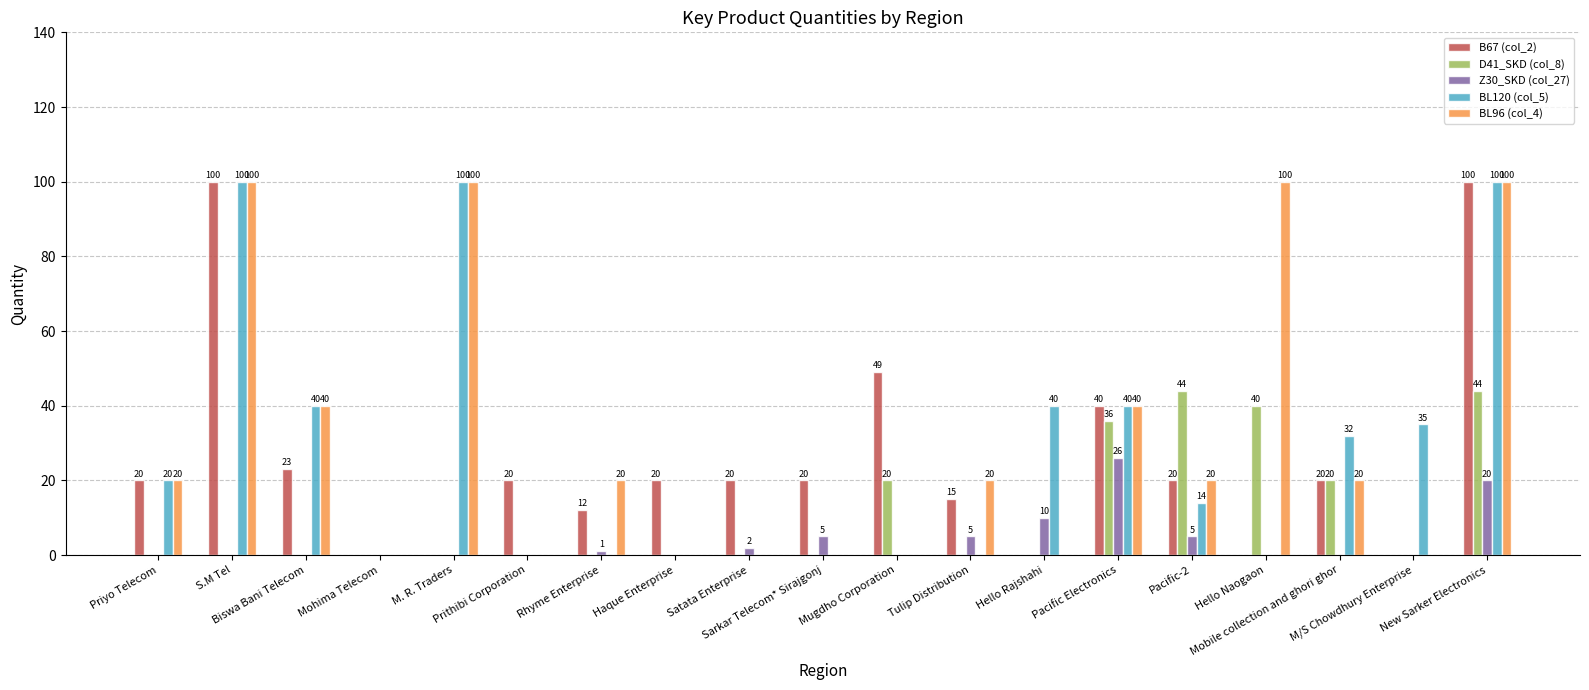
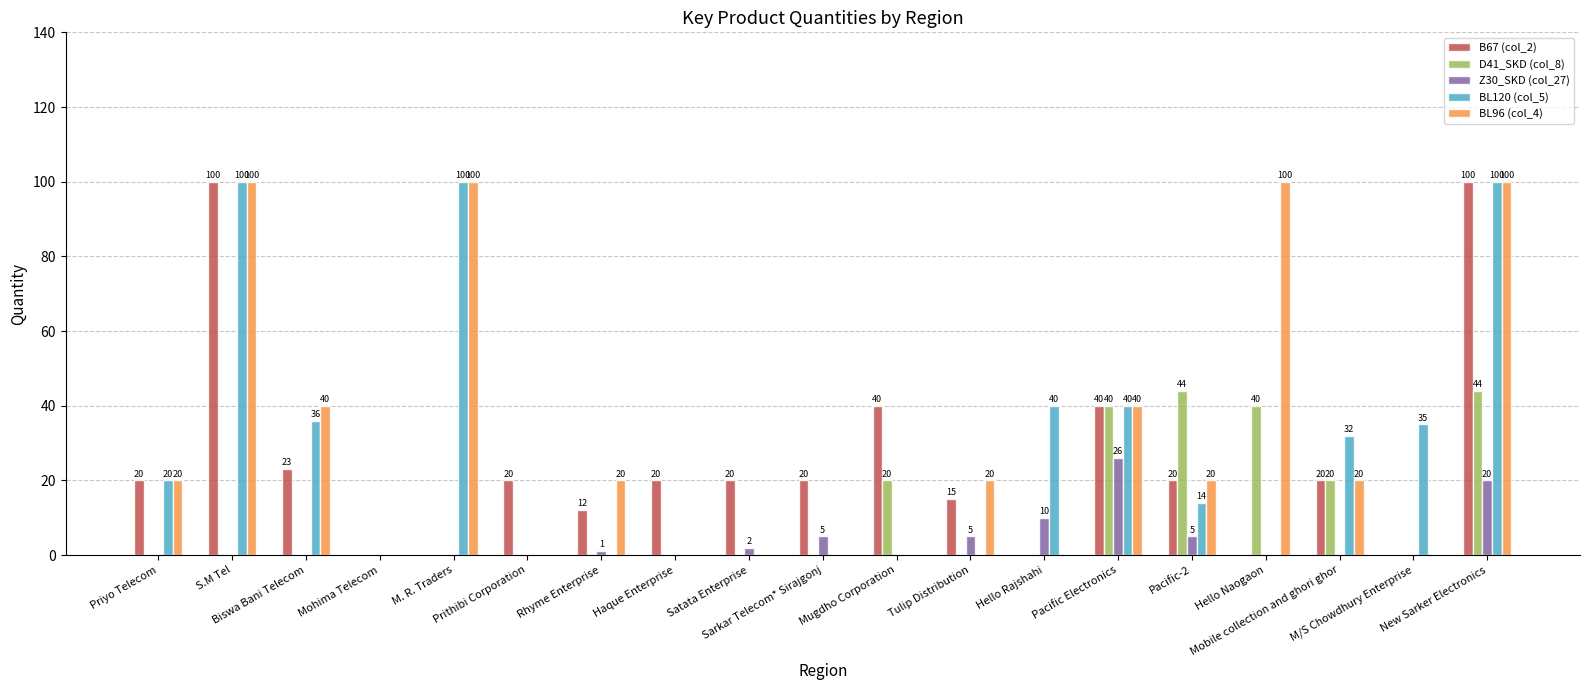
BL120 (col_5), Biswa Bani Telecom: 40 -> 36
B67 (col_2), Mugdho Corporation: 49 -> 40
D41_SKD (col_8), Pacific Electronics: 36 -> 40
